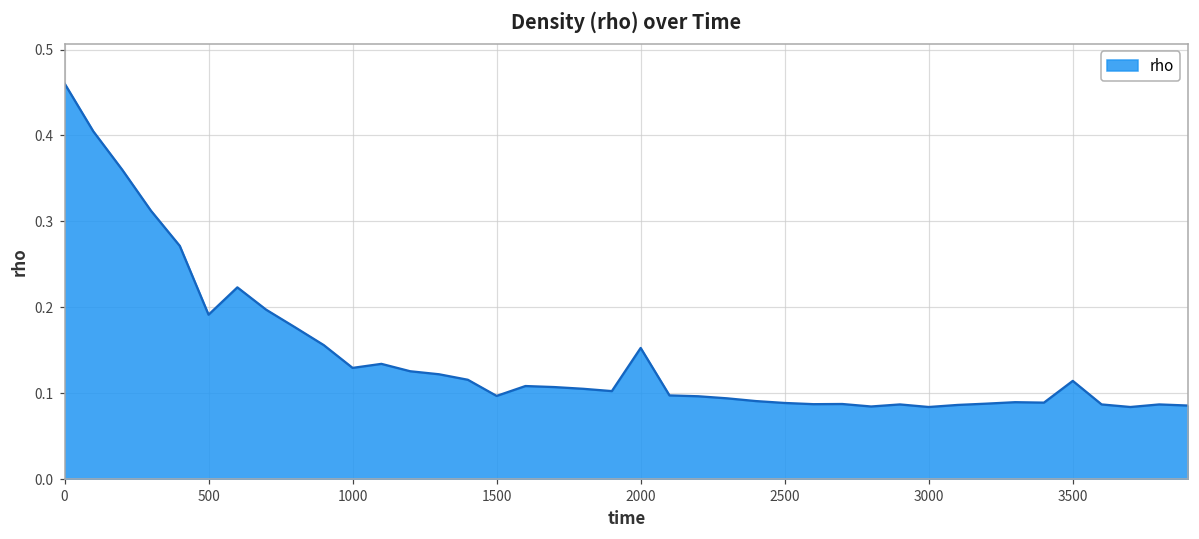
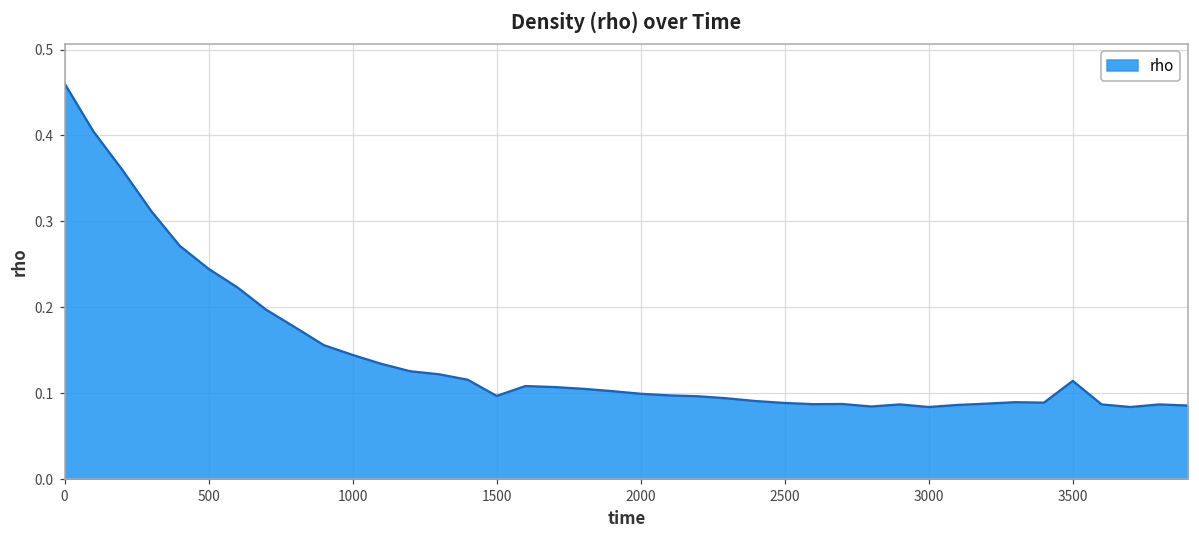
500: 0.19 -> 0.24
1000: 0.13 -> 0.14
2000: 0.15 -> 0.10
